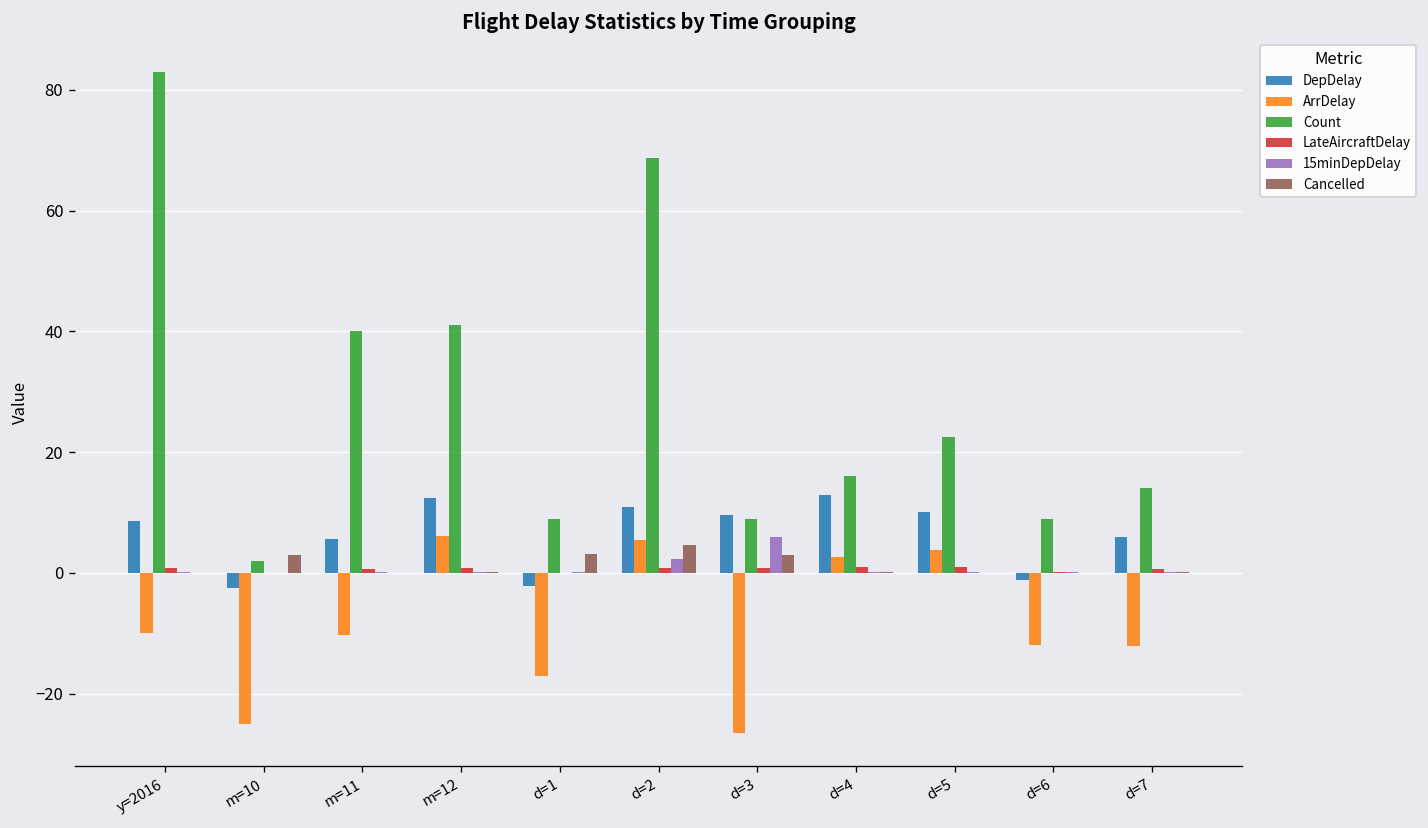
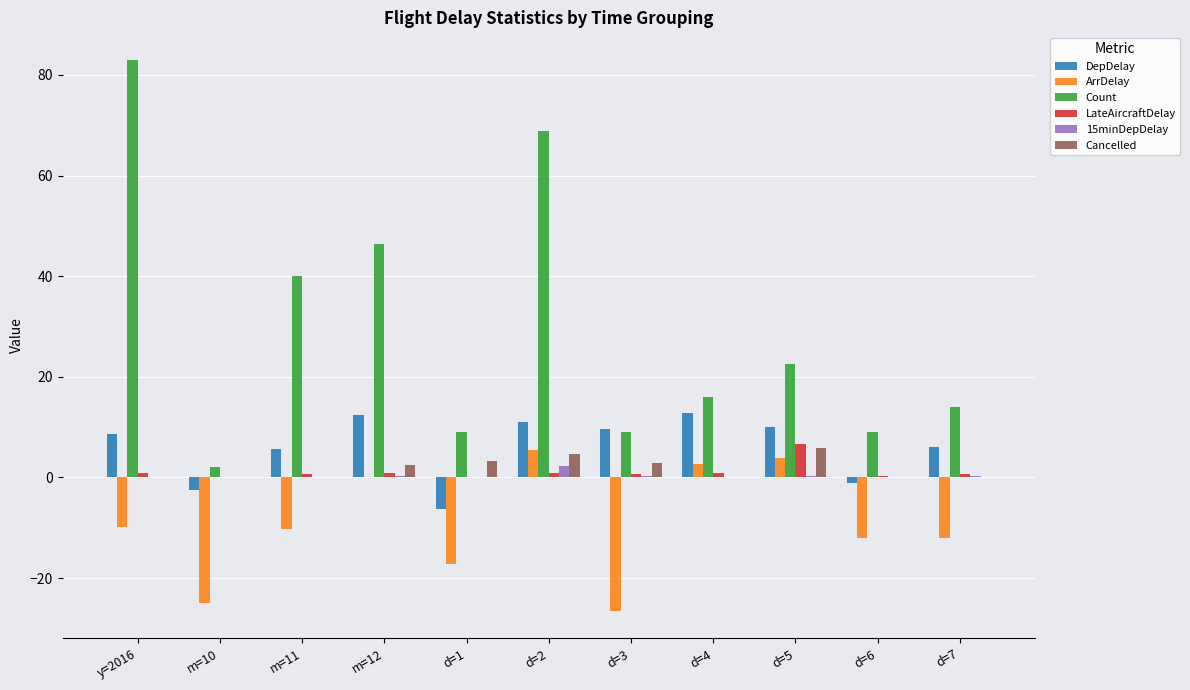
Cancelled, m=10: 3 -> 0
ArrDelay, m=12: 6 -> 0
Count, m=12: 41 -> 46
Cancelled, m=12: 0 -> 2
DepDelay, d=1: -2 -> -6
15minDepDelay, d=3: 6 -> 0
LateAircraftDelay, d=5: 1 -> 7
Cancelled, d=5: 0 -> 6
